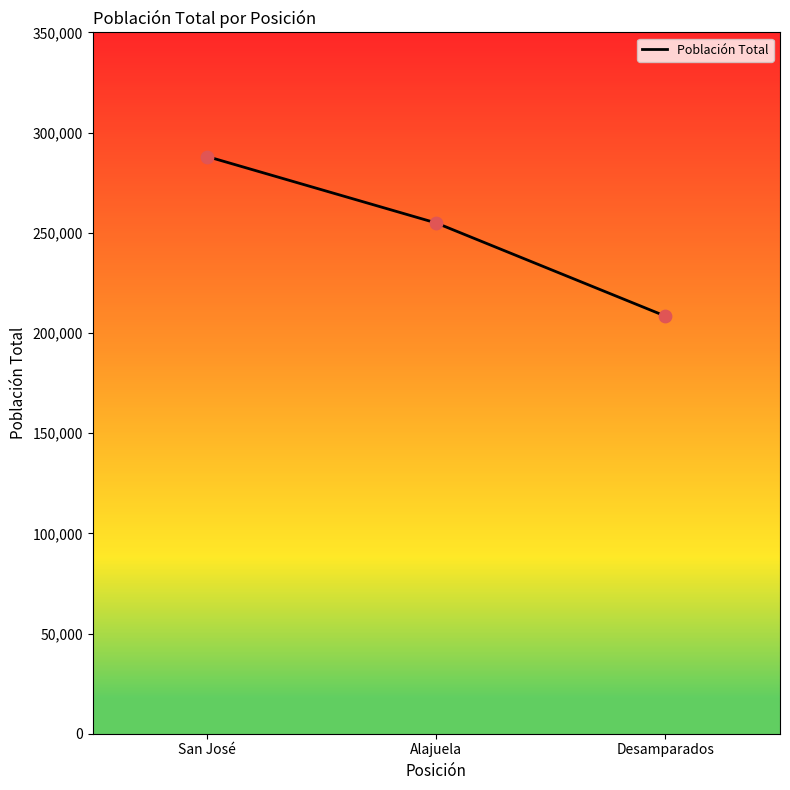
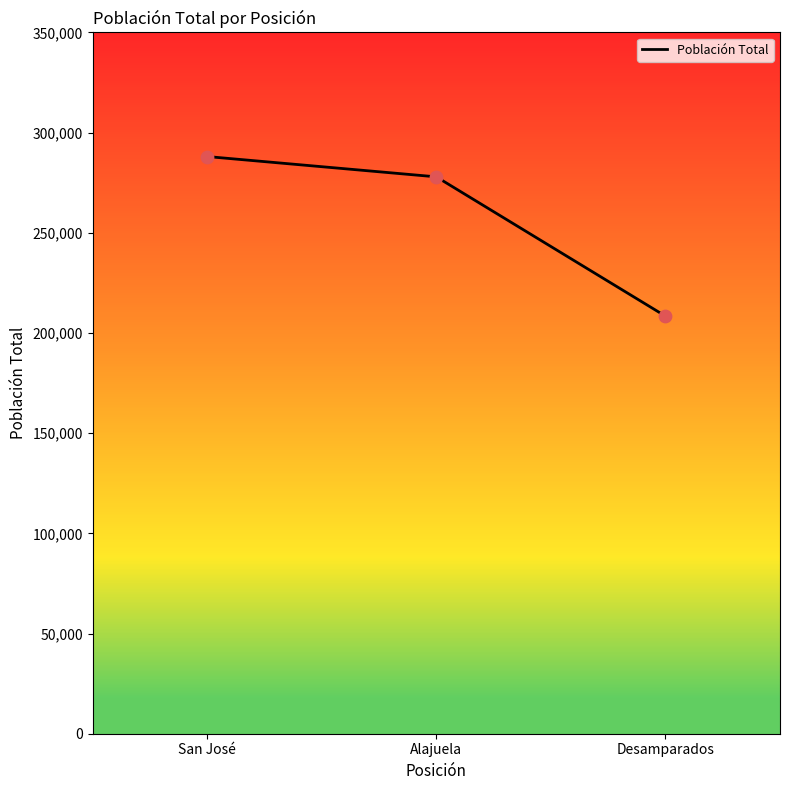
Alajuela: 255,000 -> 278,000
